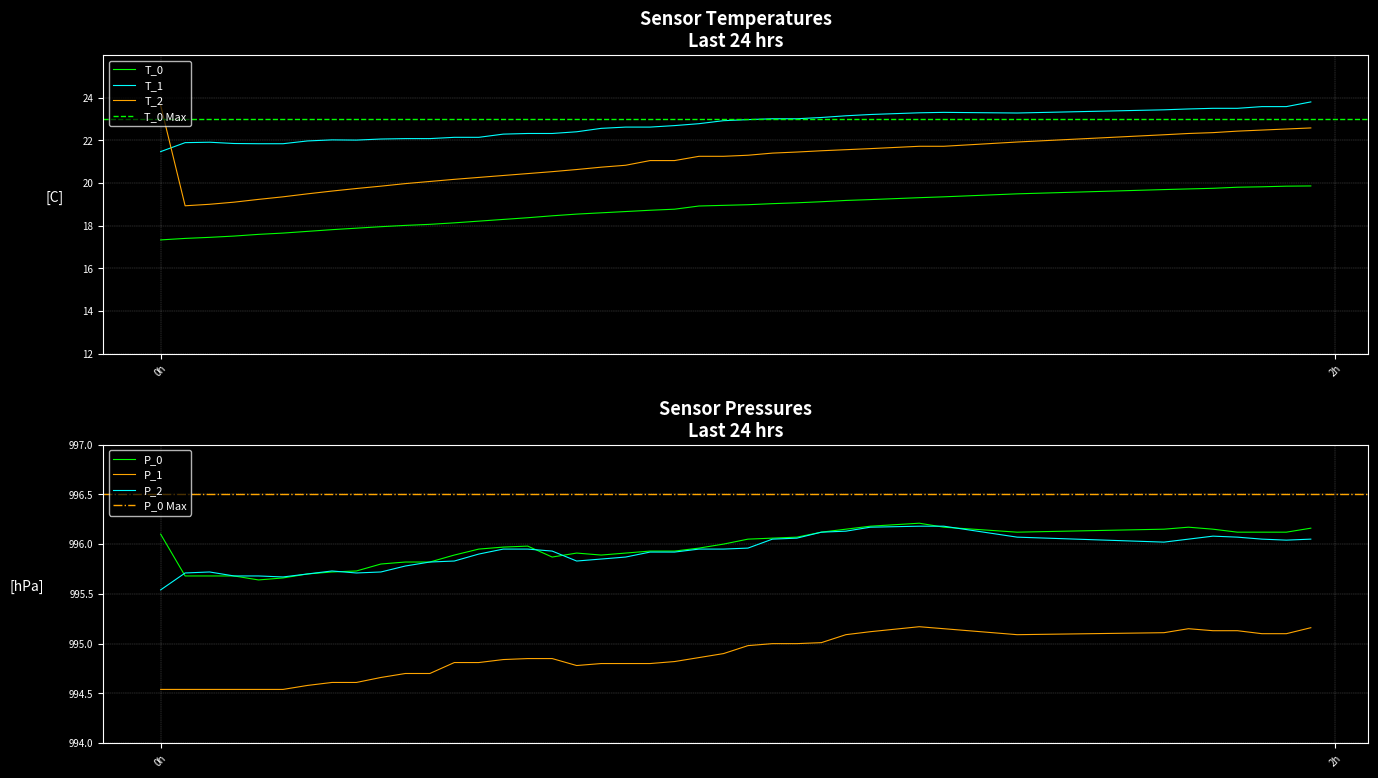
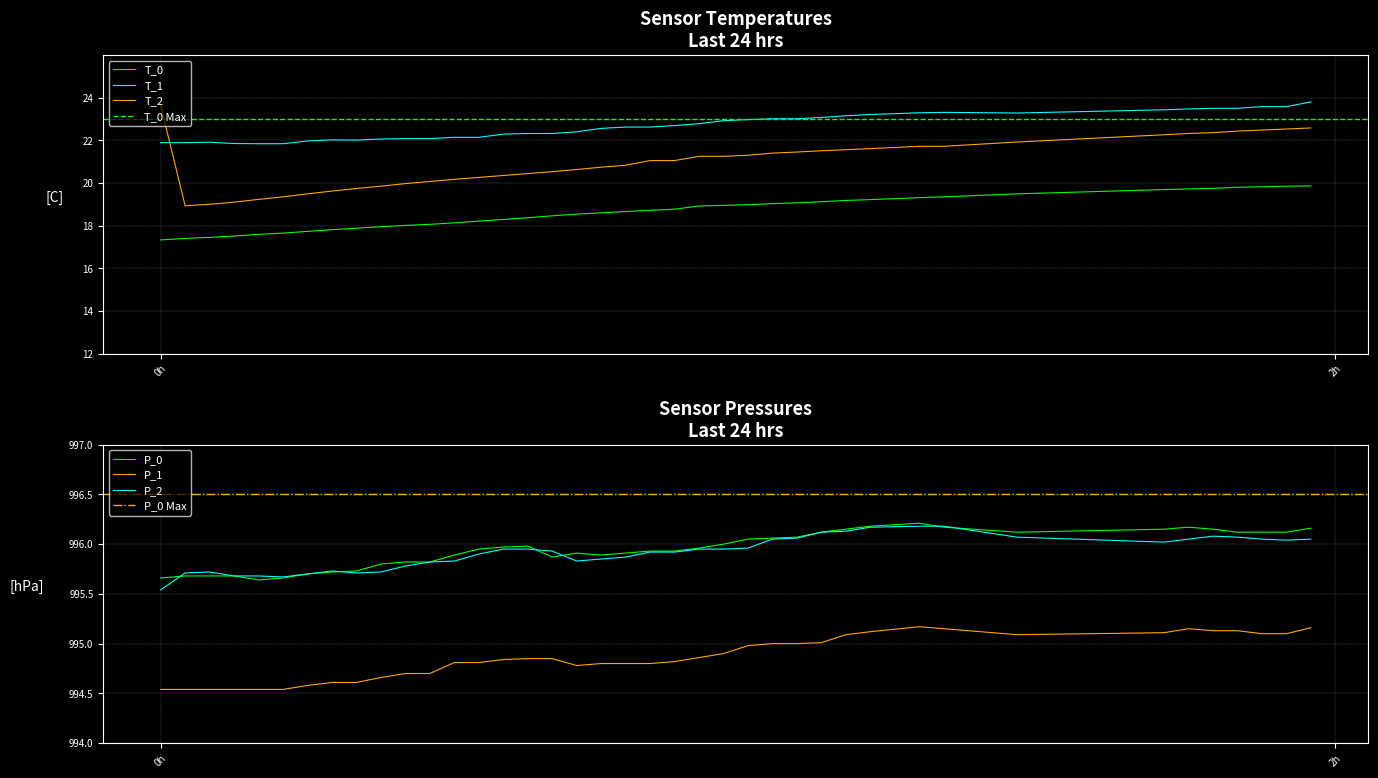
Sensor Temperatures Last 24 hrs, T_1, 0h: 21.5 -> 21.9
Sensor Pressures Last 24 hrs, P_0, 0h: 996.1 -> 995.7
